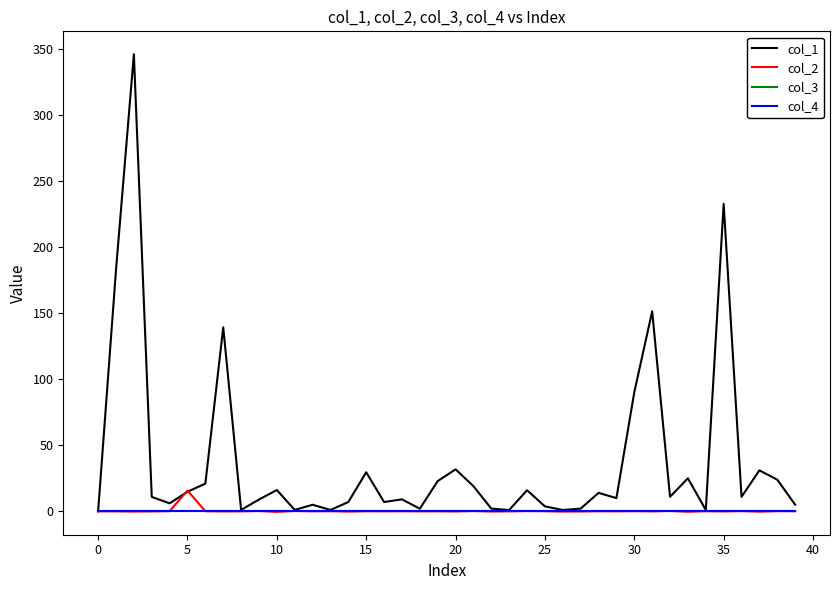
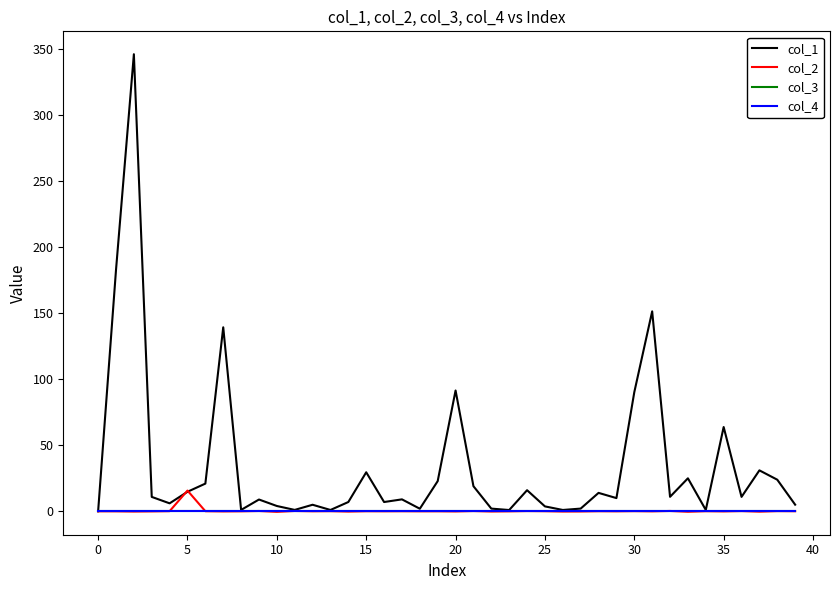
col_1, 10: 16 -> 4
col_1, 20: 32 -> 91
col_1, 35: 233 -> 64
